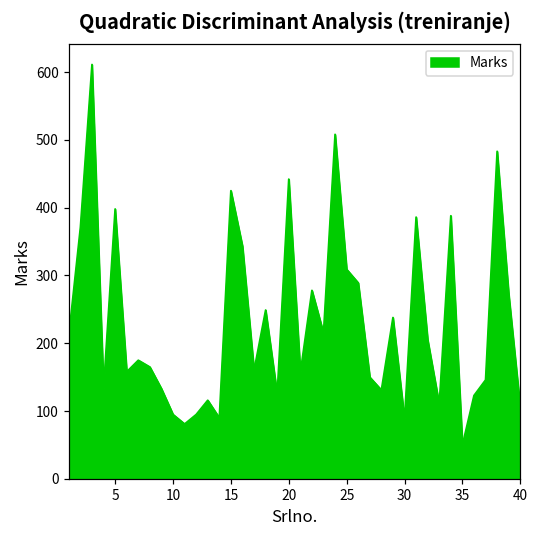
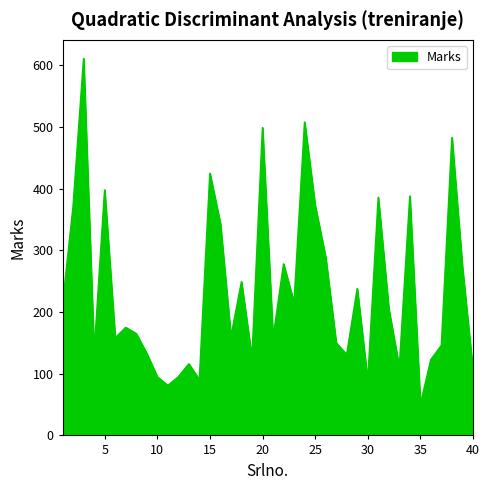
20: 440 -> 500
25: 310 -> 370
